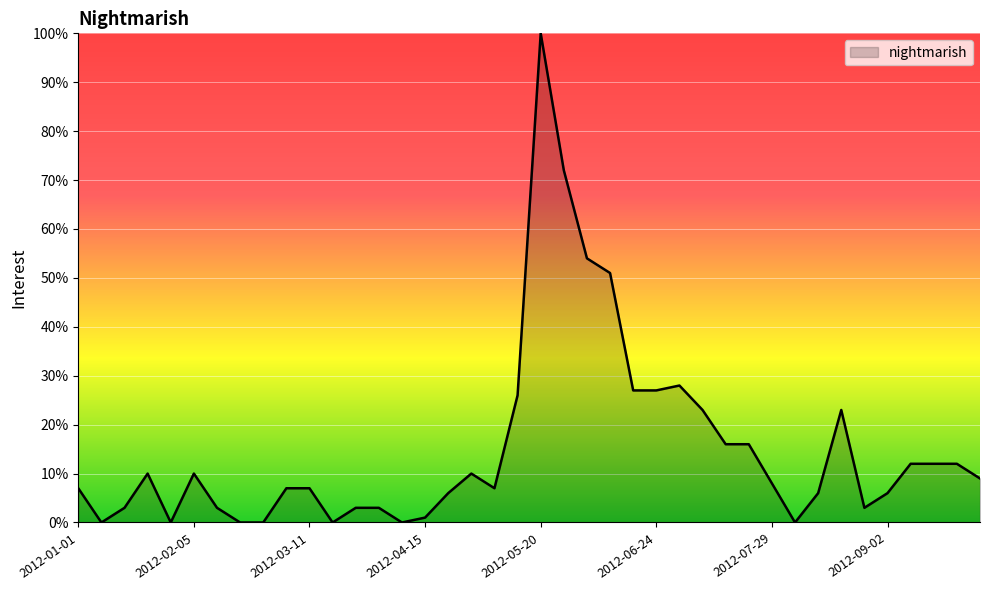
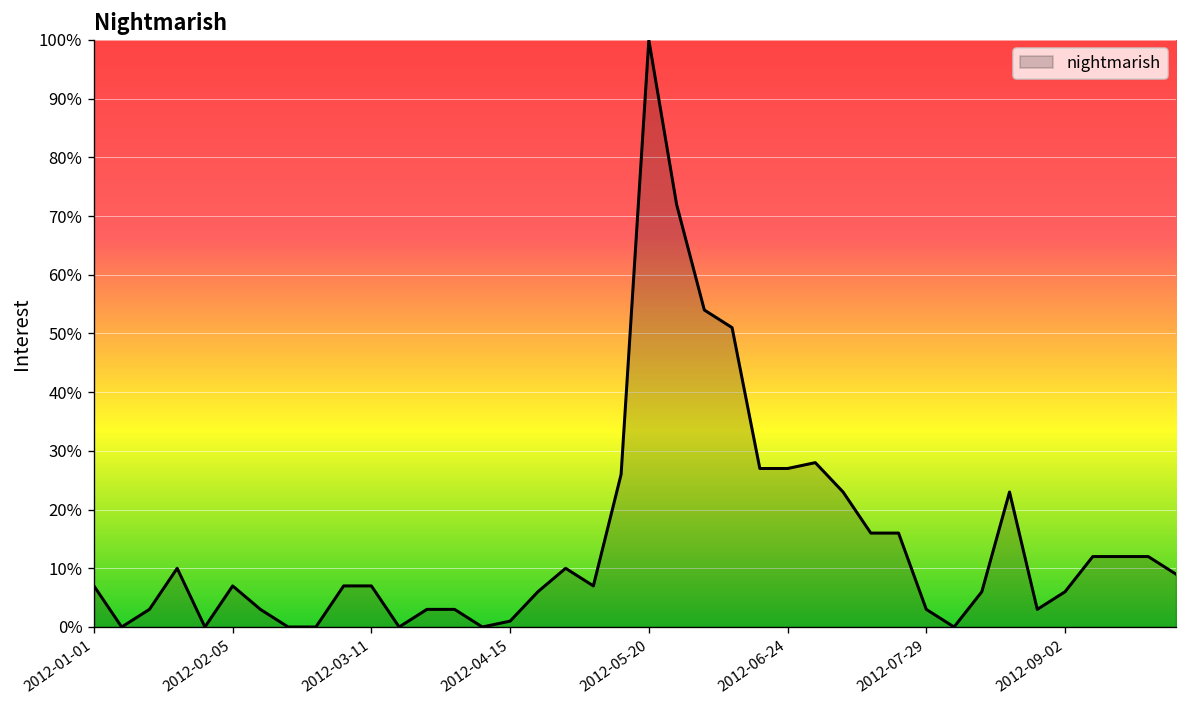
2012-02-05: 10% -> 7%
2012-07-29: 8% -> 3%
